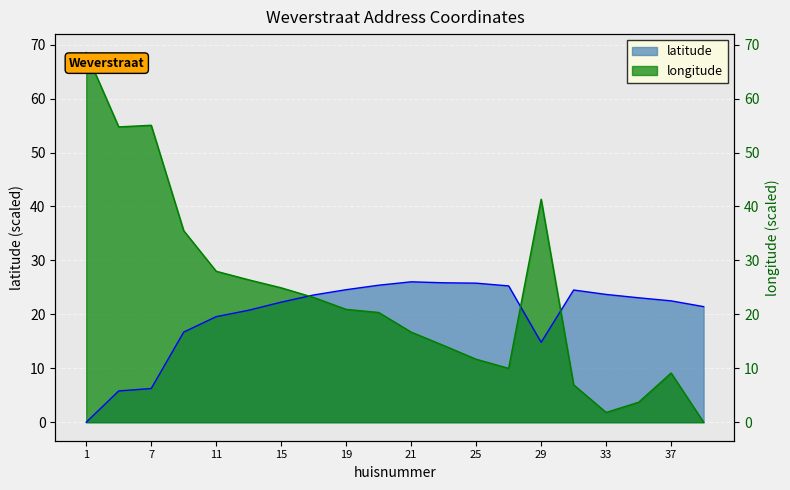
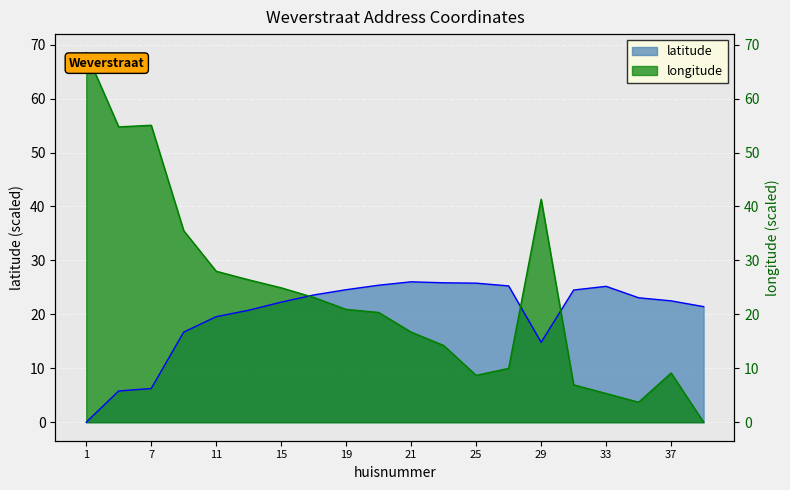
longitude, 25: 12 -> 9
latitude, 33: 24 -> 25
longitude, 33: 2 -> 5
